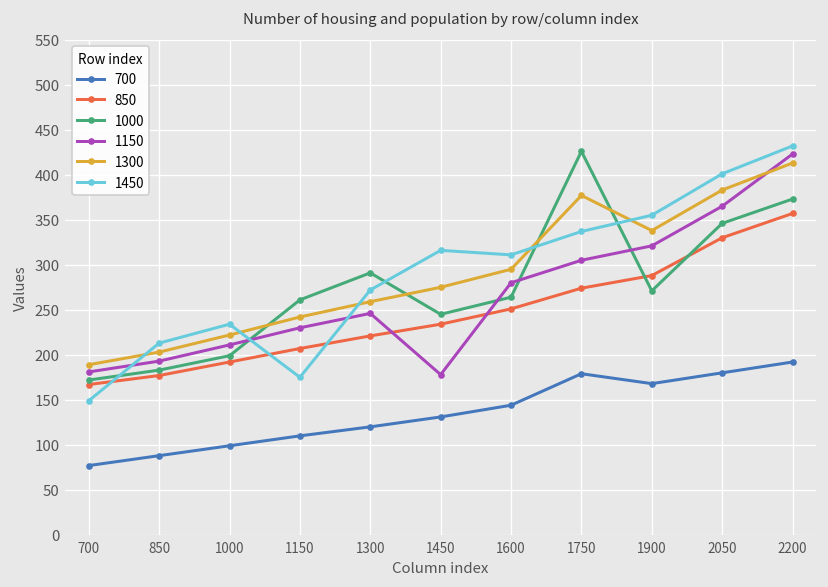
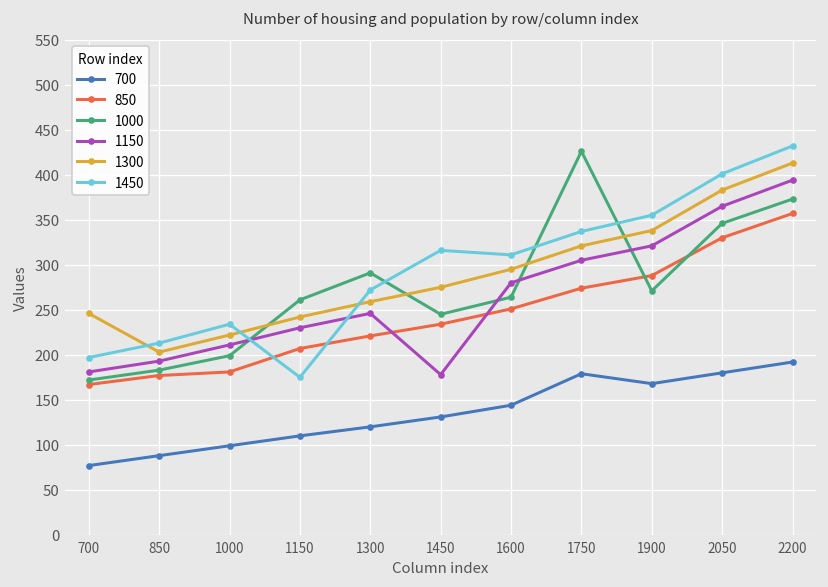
1300, 700: 190 -> 250
1450, 700: 150 -> 200
850, 1000: 190 -> 180
1300, 1750: 380 -> 320
1150, 2200: 420 -> 390
